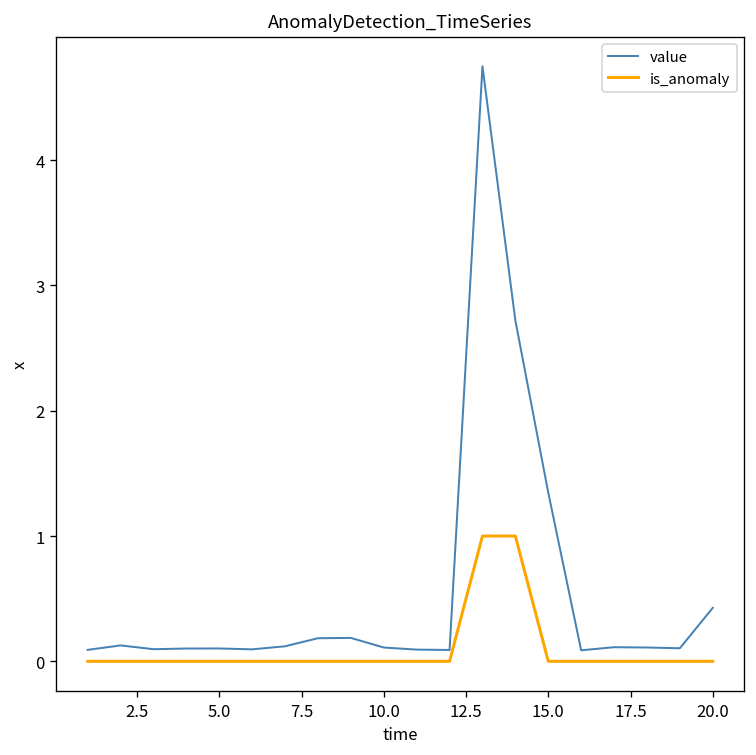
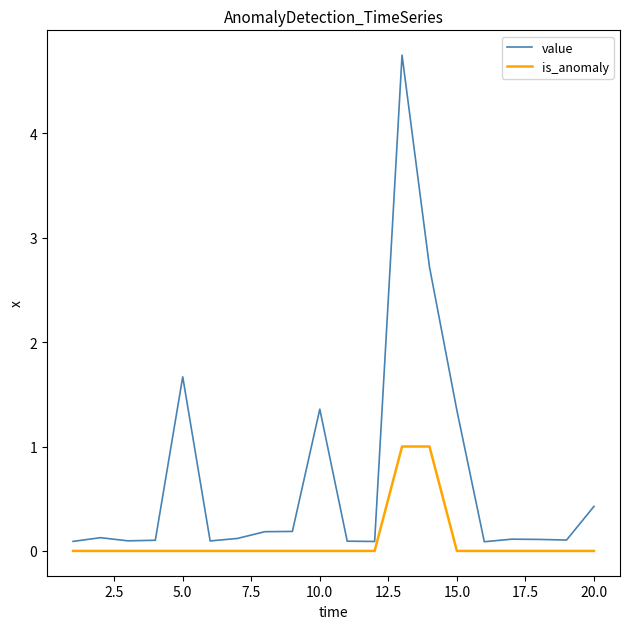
value, 5.0: 0.10 -> 1.67
value, 10.0: 0.11 -> 1.36
